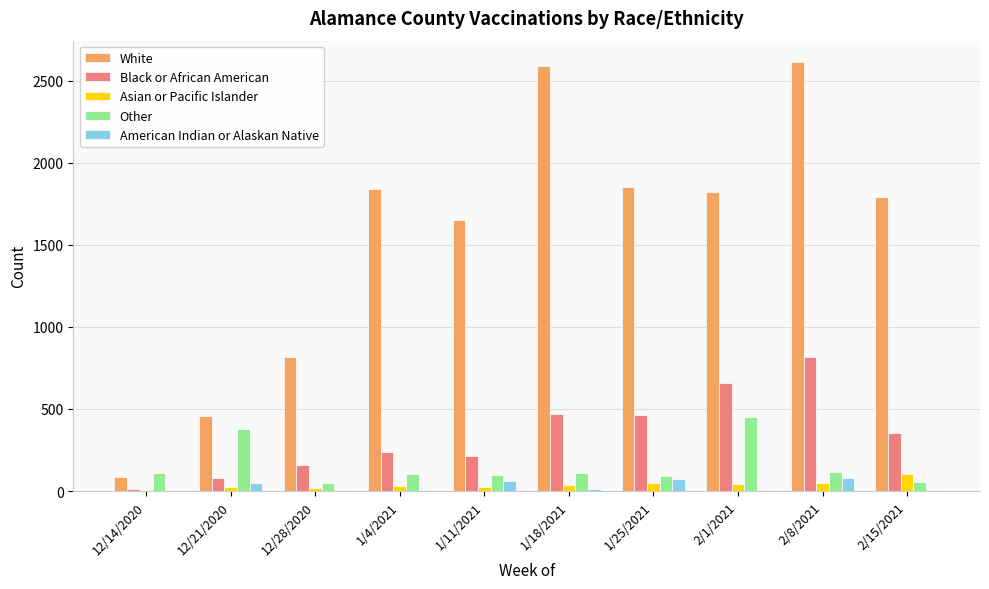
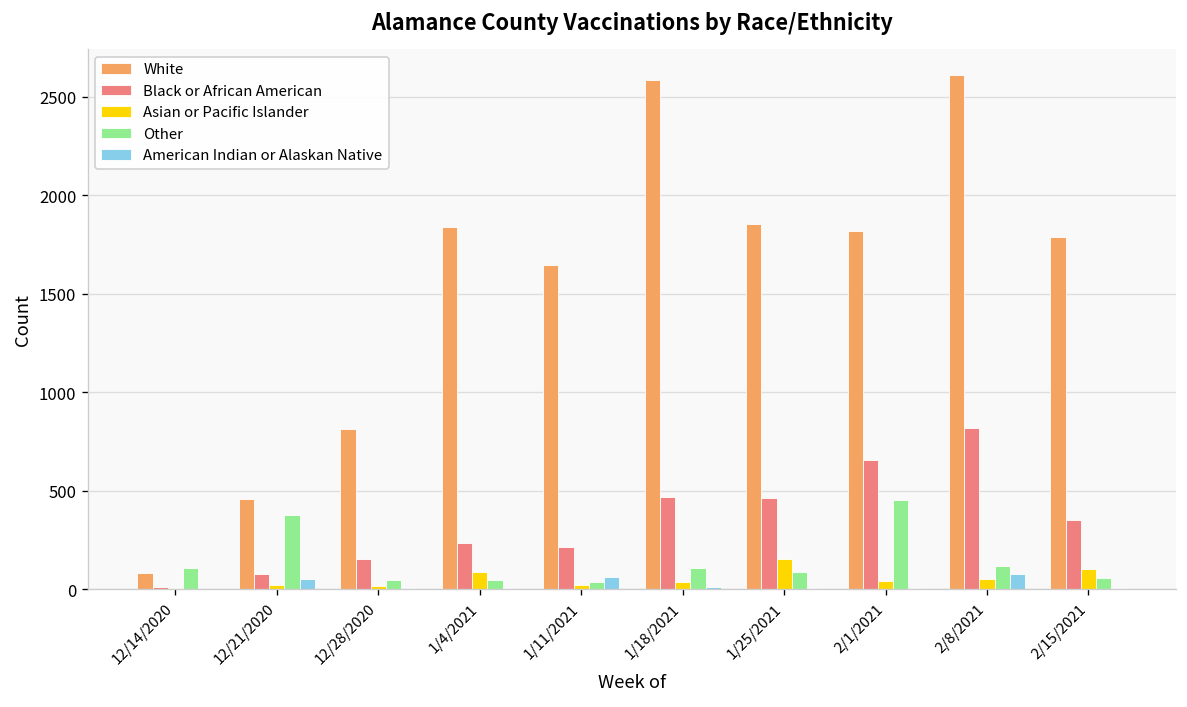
Asian or Pacific Islander, 1/4/2021: 30 -> 90
Other, 1/4/2021: 110 -> 50
Other, 1/11/2021: 100 -> 40
Asian or Pacific Islander, 1/25/2021: 50 -> 150
American Indian or Alaskan Native, 1/25/2021: 80 -> 10
